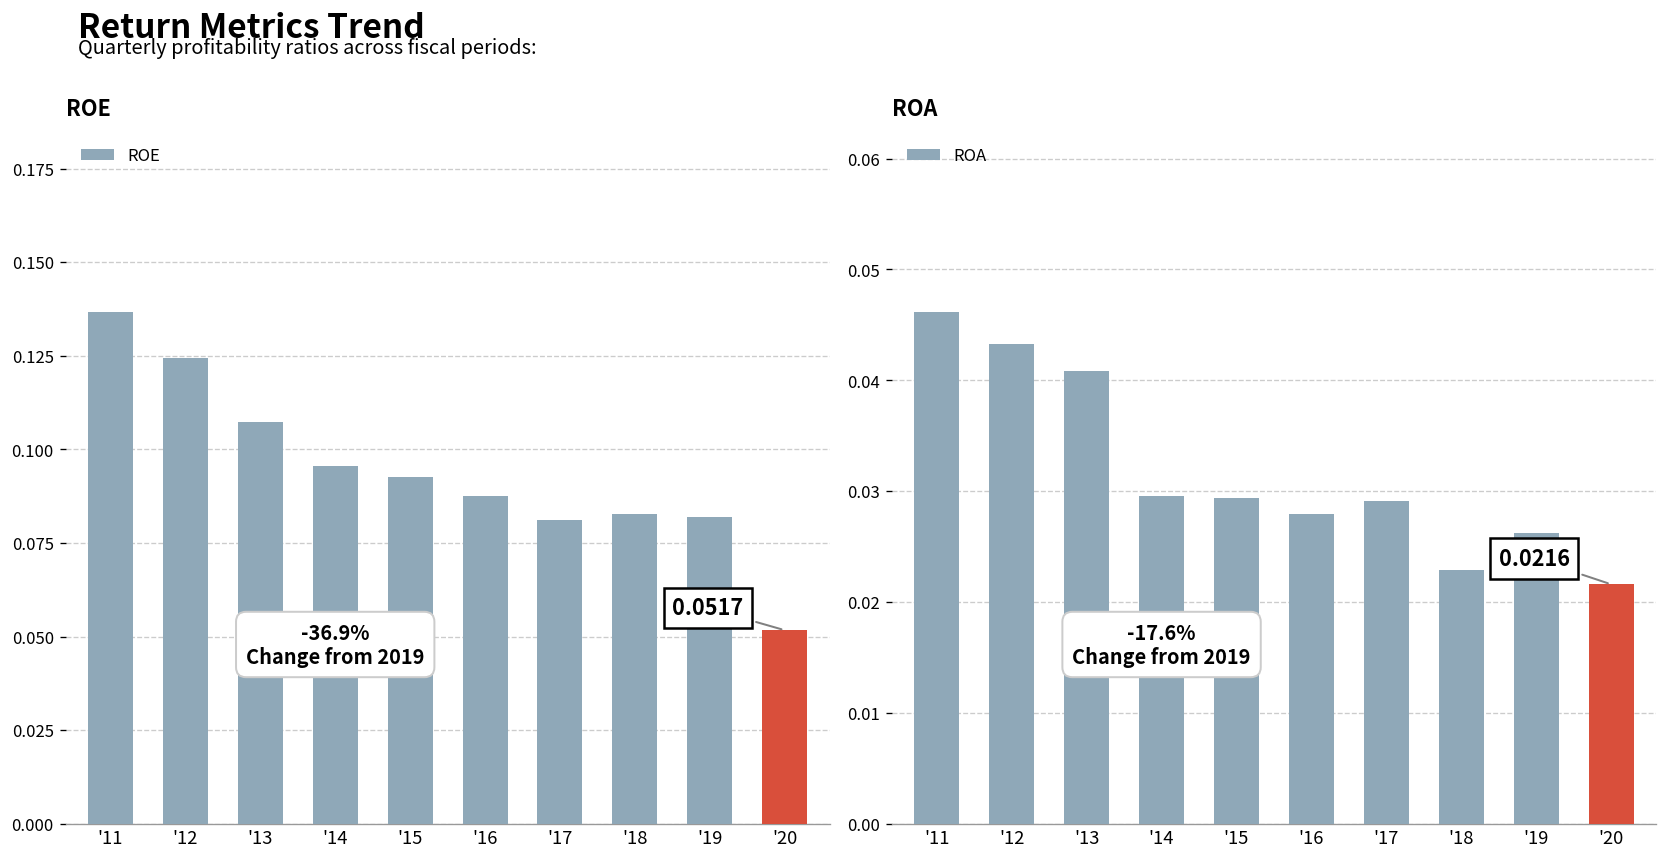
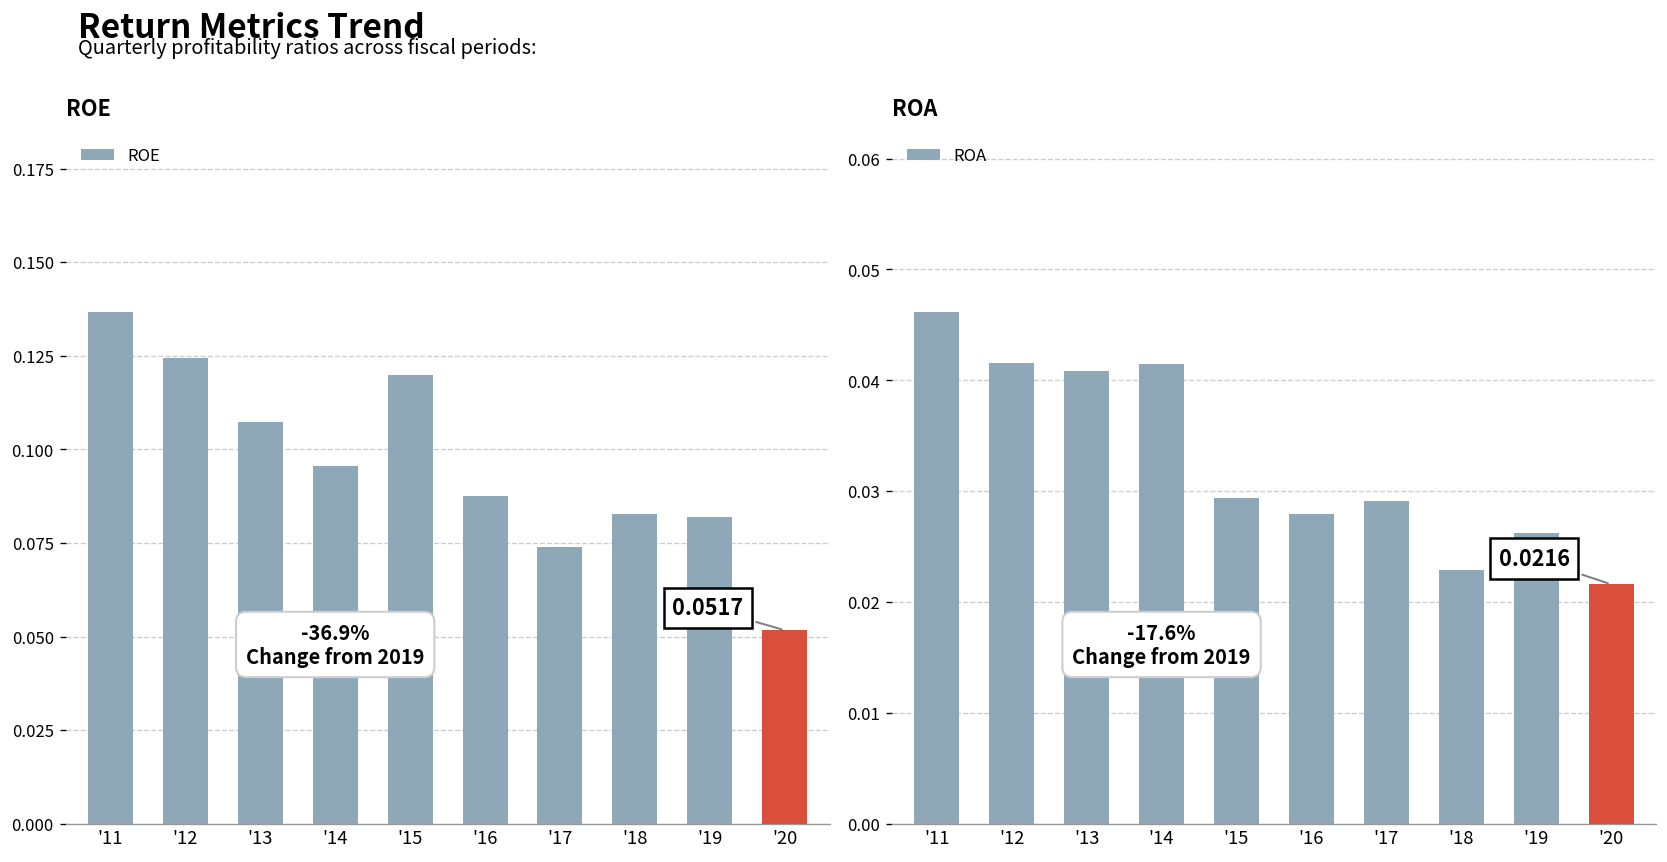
ROE, '15: 0.093 -> 0.120
ROE, '17: 0.081 -> 0.074
ROA, '12: 0.043 -> 0.042
ROA, '14: 0.030 -> 0.042
